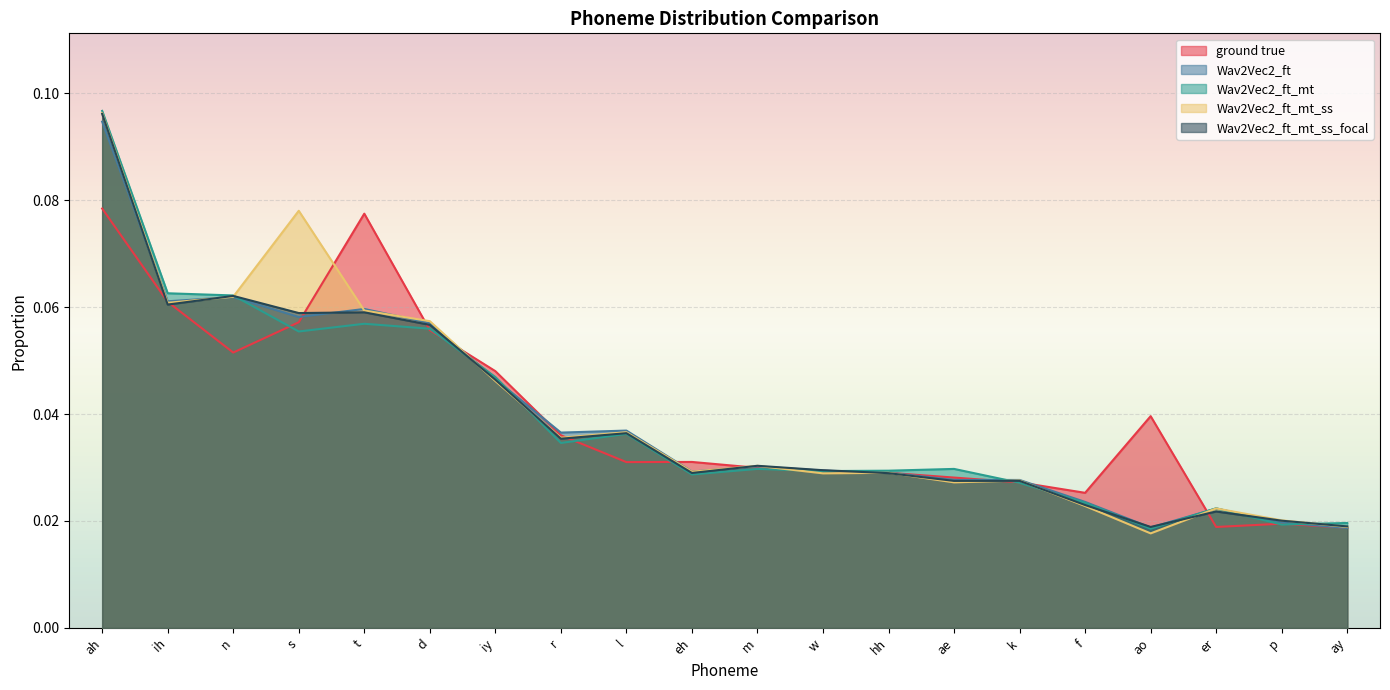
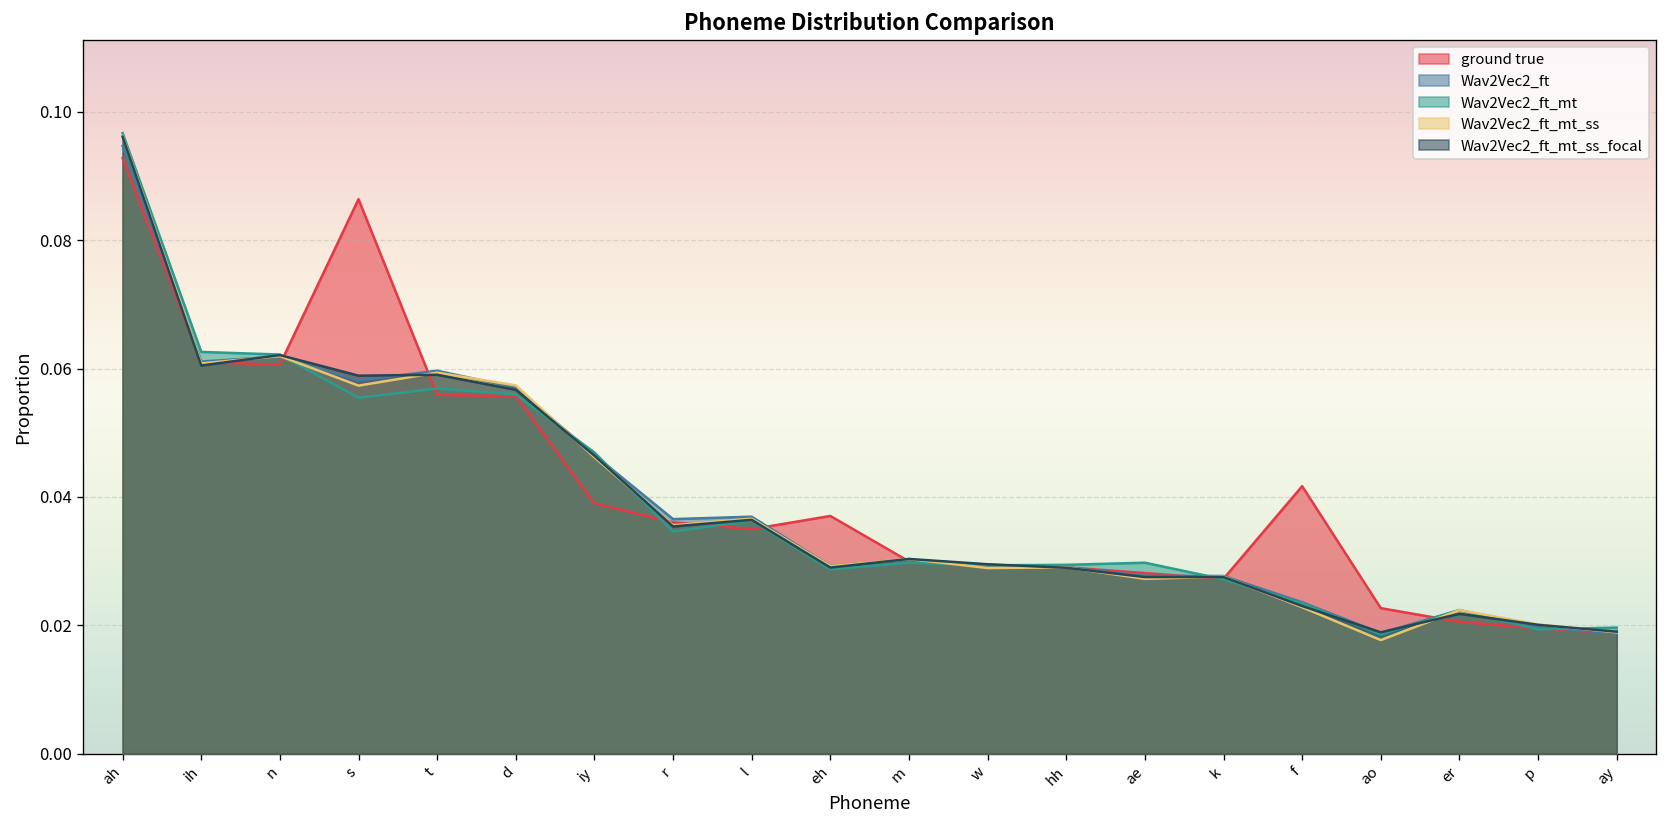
ground true, ah: 0.078 -> 0.093
ground true, n: 0.052 -> 0.061
ground true, s: 0.057 -> 0.086
Wav2Vec2_ft_mt_ss, s: 0.078 -> 0.057
ground true, t: 0.077 -> 0.056
ground true, iy: 0.048 -> 0.039
ground true, l: 0.031 -> 0.035
ground true, eh: 0.031 -> 0.037
ground true, f: 0.025 -> 0.042
ground true, ao: 0.040 -> 0.023
ground true, er: 0.019 -> 0.021
